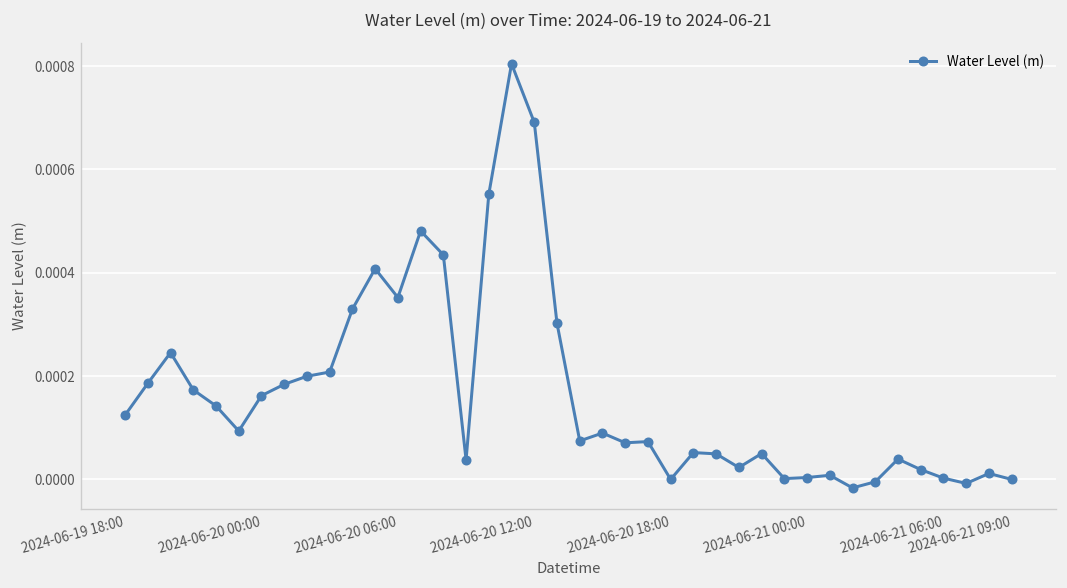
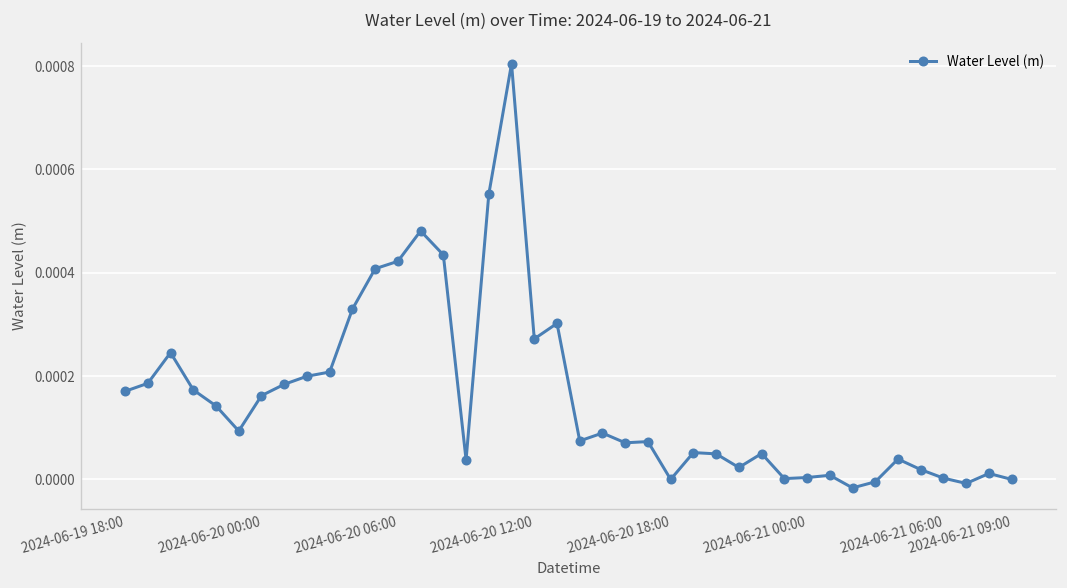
2024-06-19 18:00: 0.00012 -> 0.00017
2024-06-20 06:00: 0.00035 -> 0.00042
2024-06-20 12:00: 0.00069 -> 0.00027
